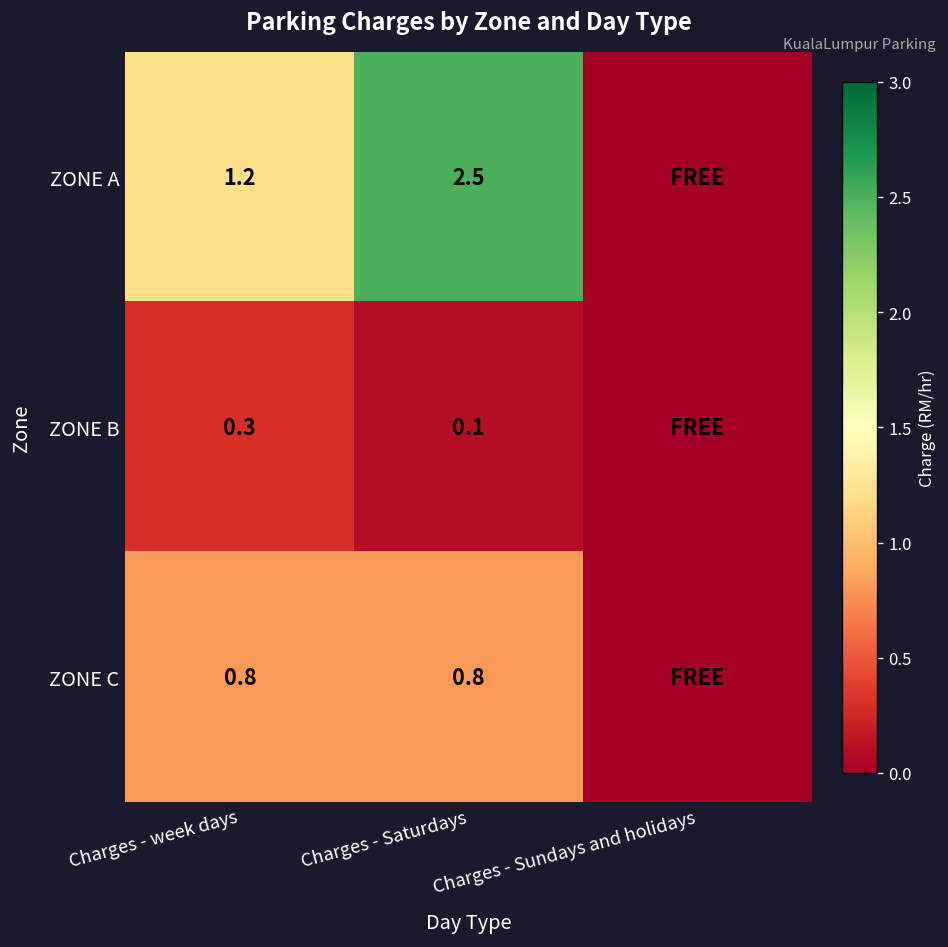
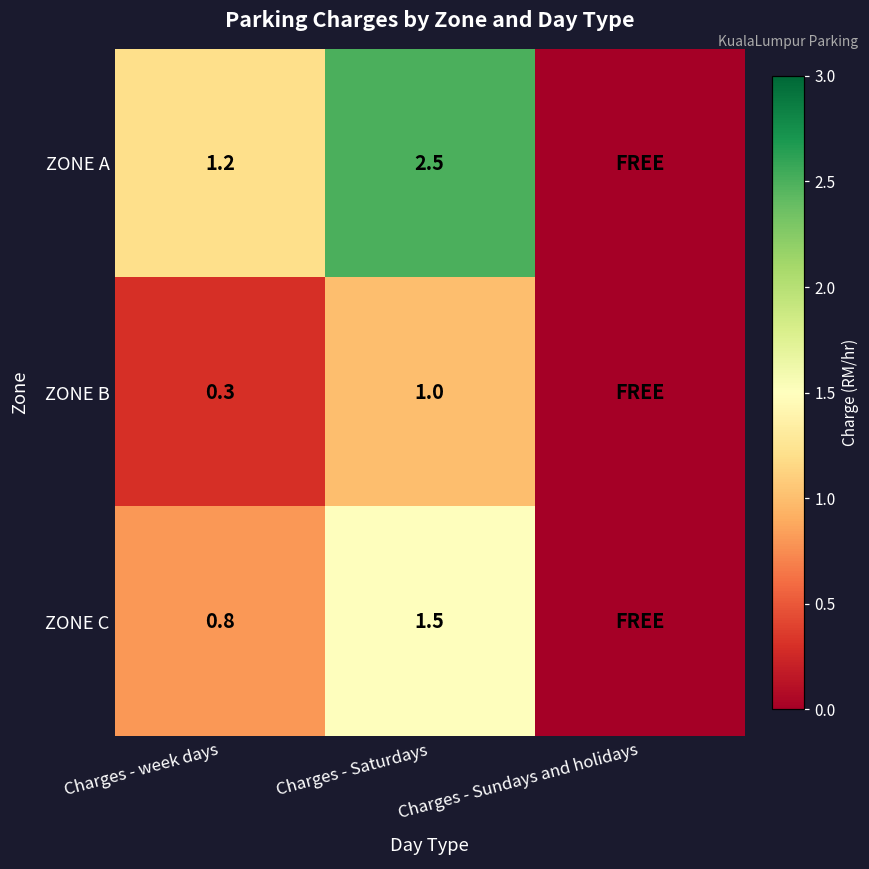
ZONE B, Charges - Saturdays: 0.1 -> 1.0
ZONE C, Charges - Saturdays: 0.8 -> 1.5
